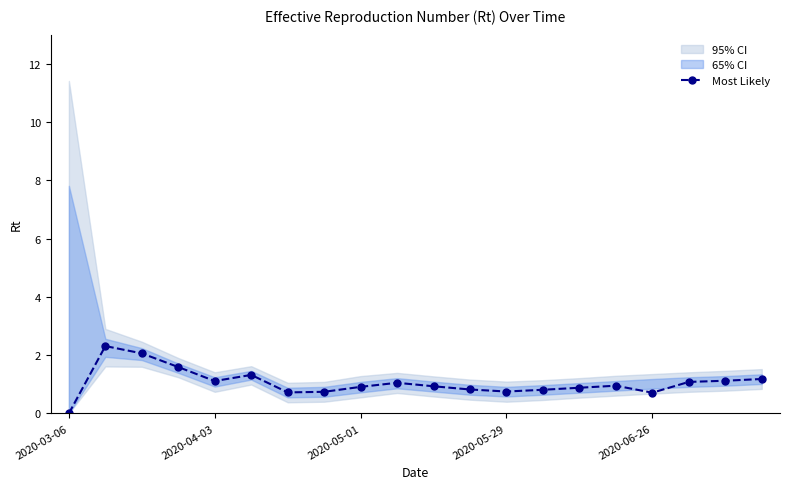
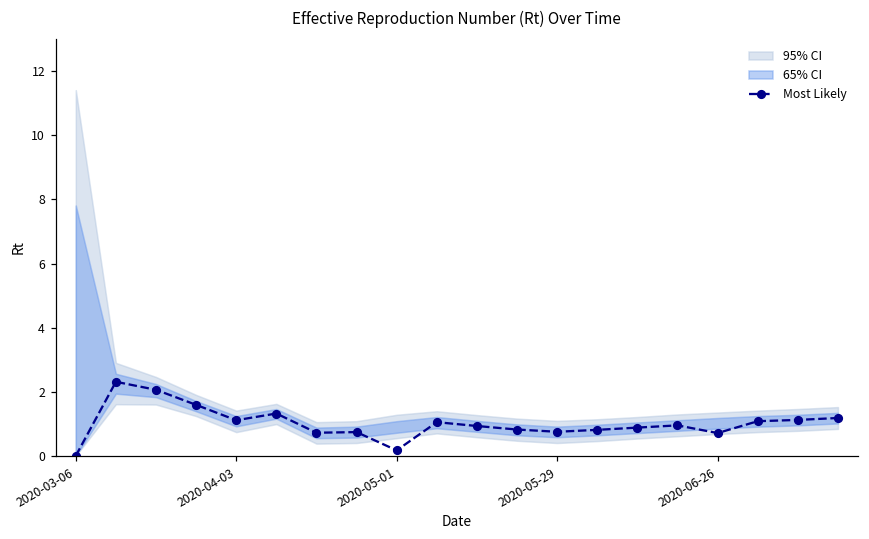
Most Likely, 2020-05-01: 0.9 -> 0.2
